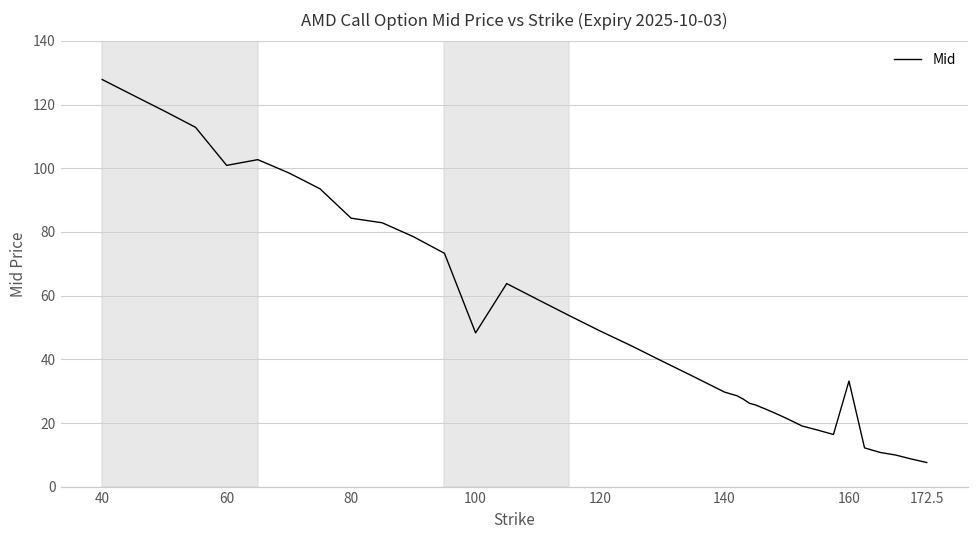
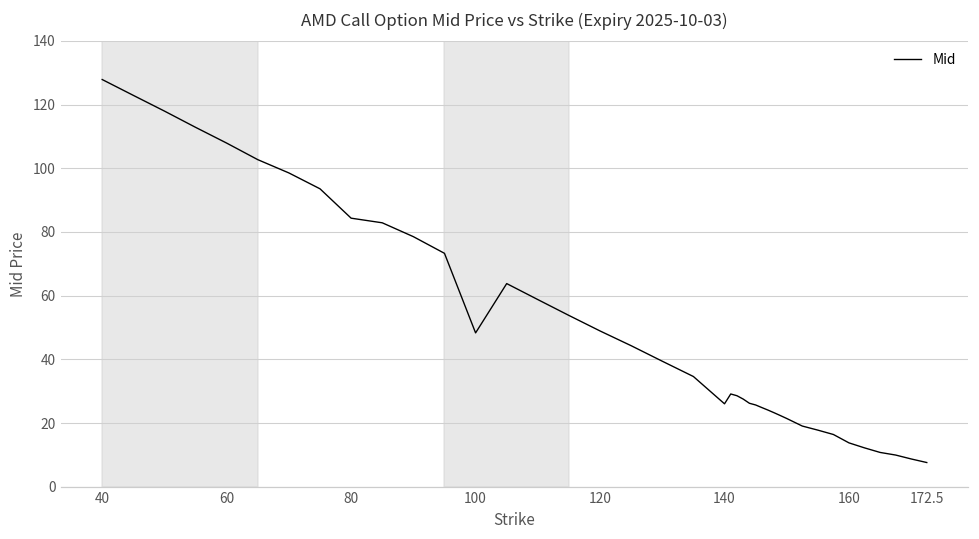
60: 101 -> 108
140: 30 -> 26
160: 33 -> 14
